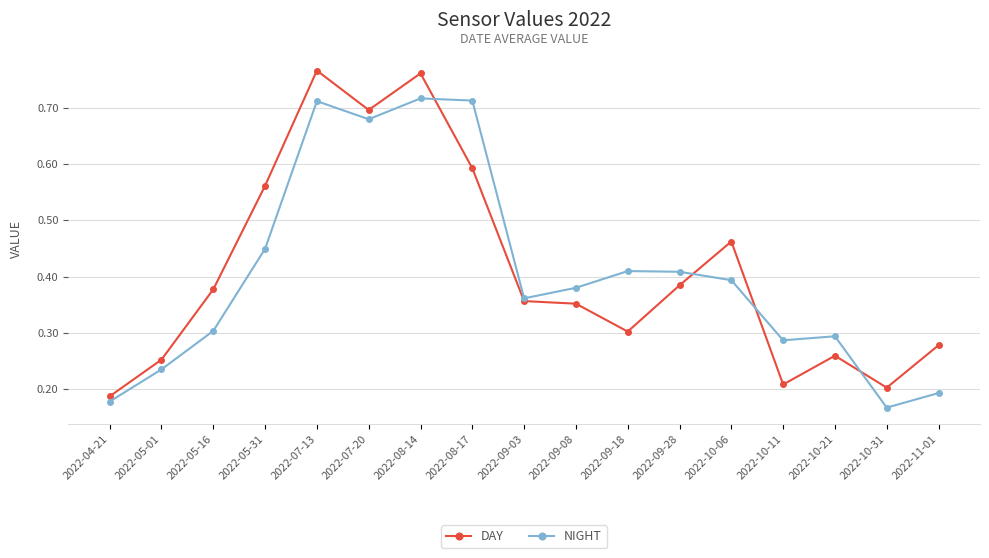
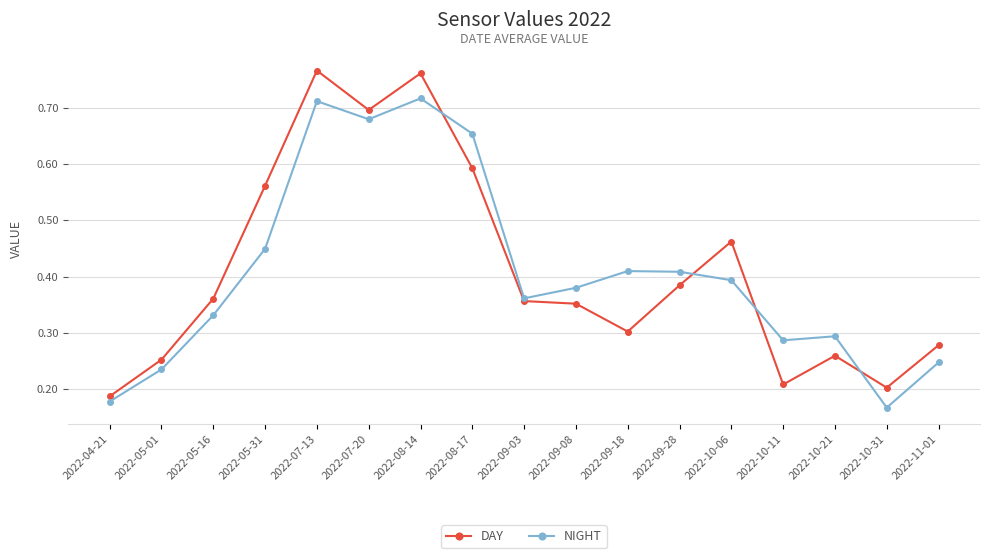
DAY, 2022-05-16: 0.38 -> 0.36
NIGHT, 2022-05-16: 0.30 -> 0.33
NIGHT, 2022-08-17: 0.71 -> 0.65
NIGHT, 2022-11-01: 0.19 -> 0.25
